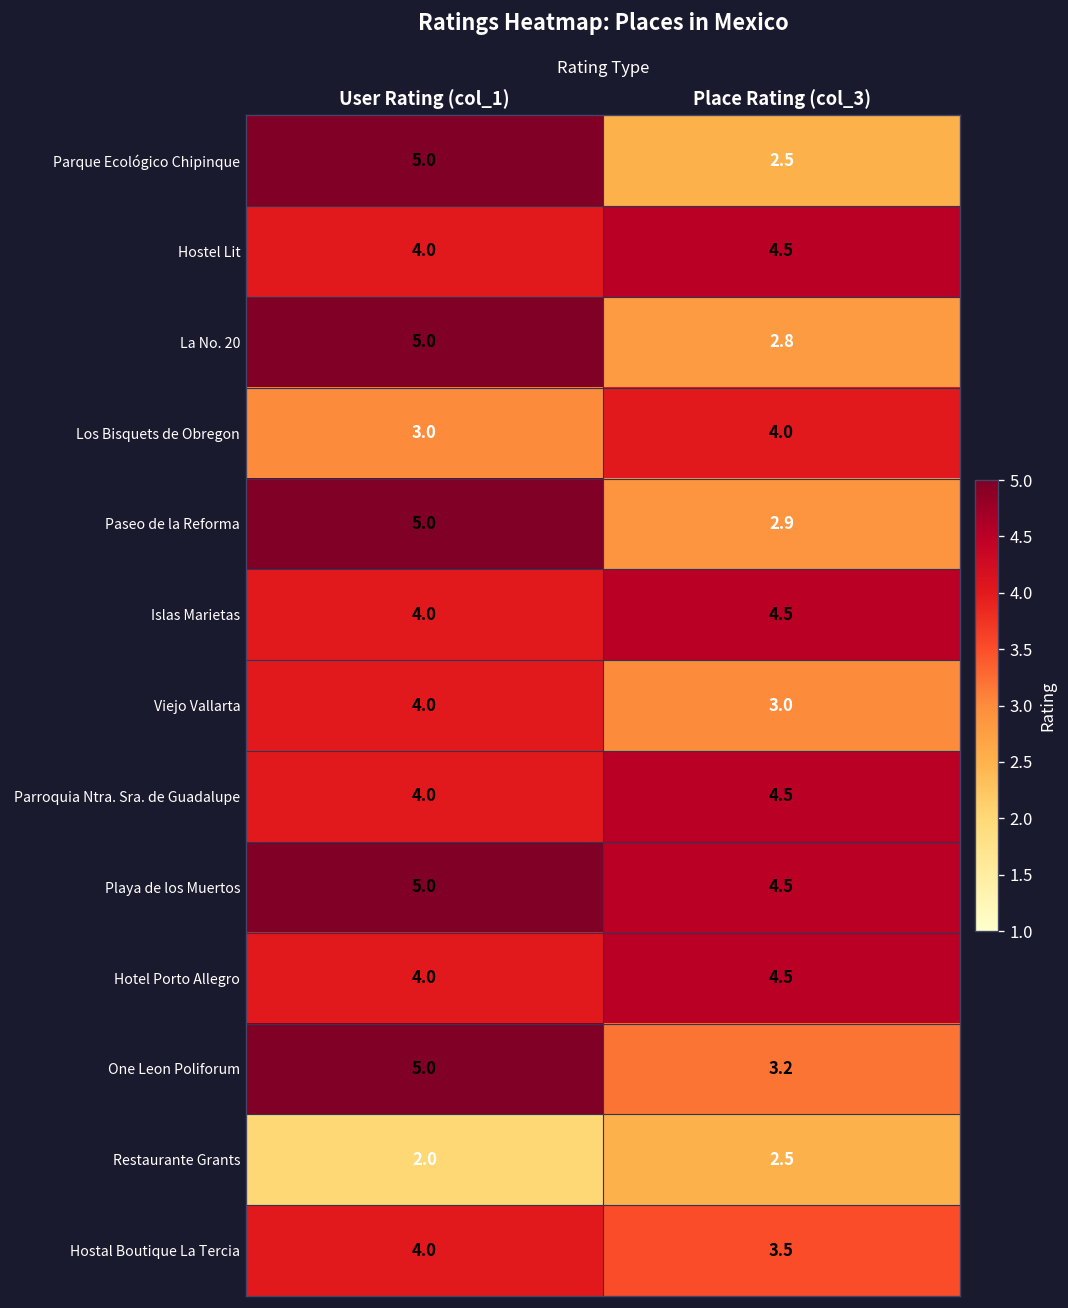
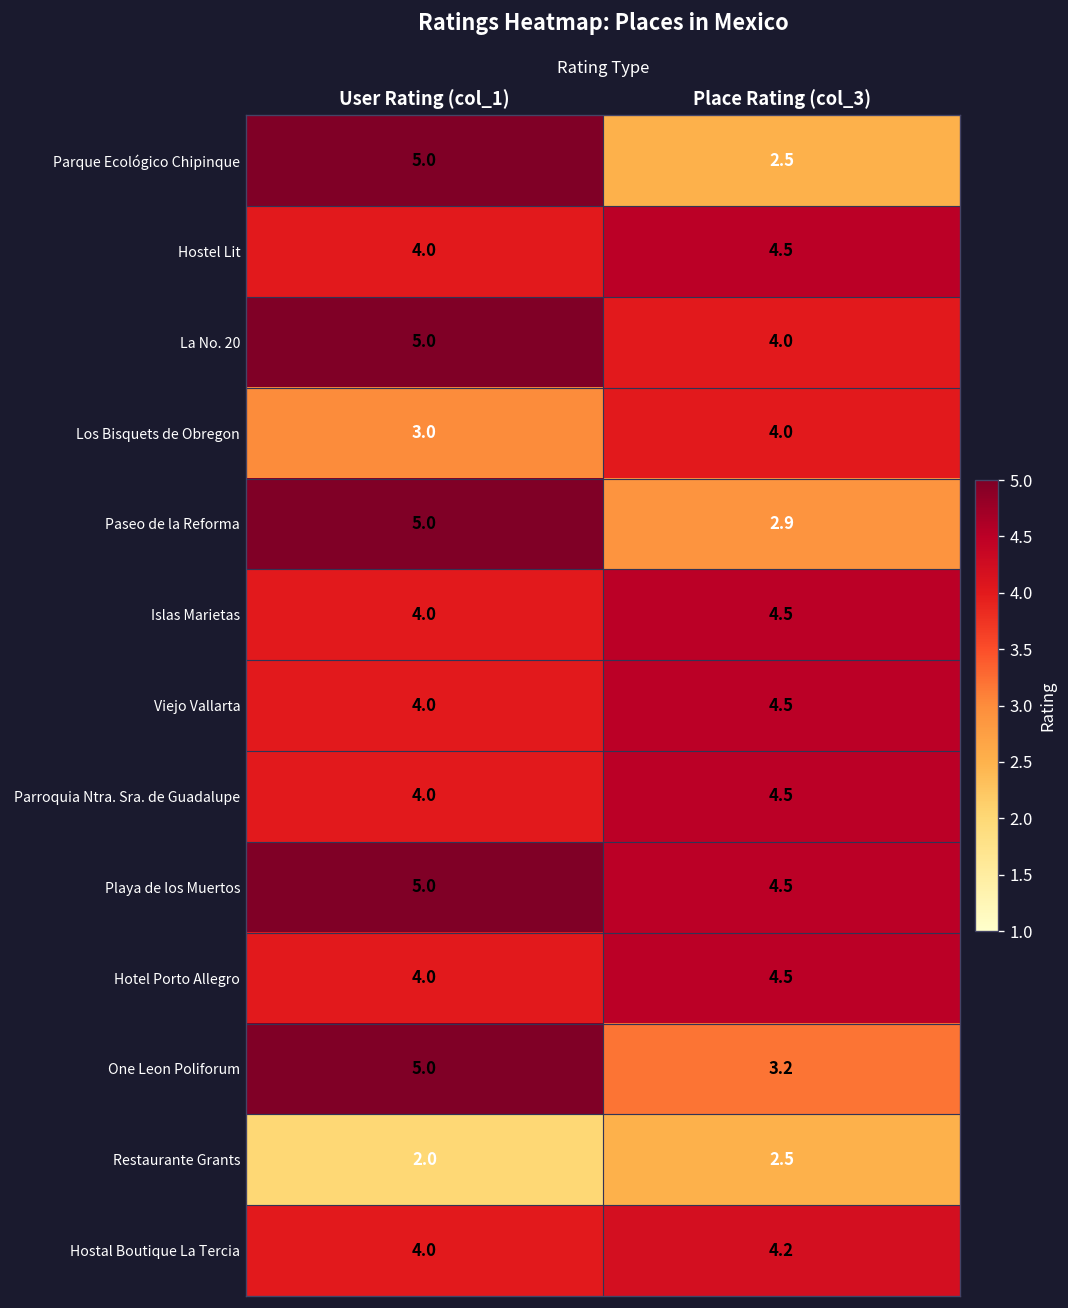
La No. 20, Place Rating (col_3): 2.8 -> 4.0
Viejo Vallarta, Place Rating (col_3): 3.0 -> 4.5
Hostal Boutique La Tercia, Place Rating (col_3): 3.5 -> 4.2
